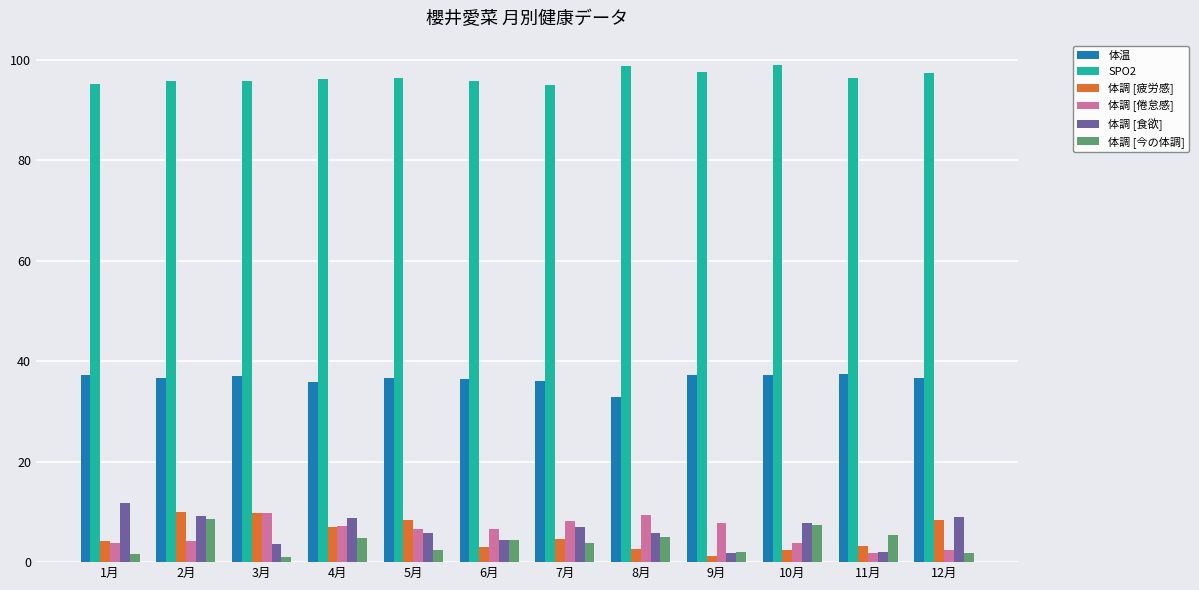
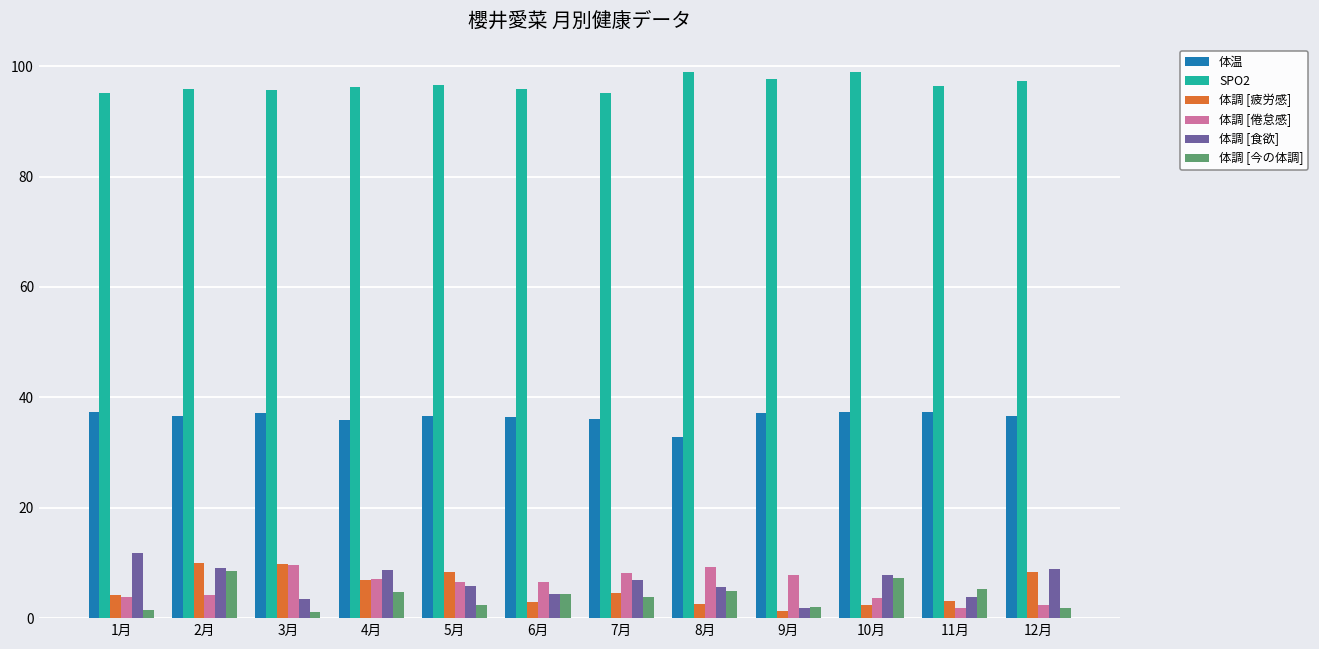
体調 [食欲], 11月: 2 -> 4
